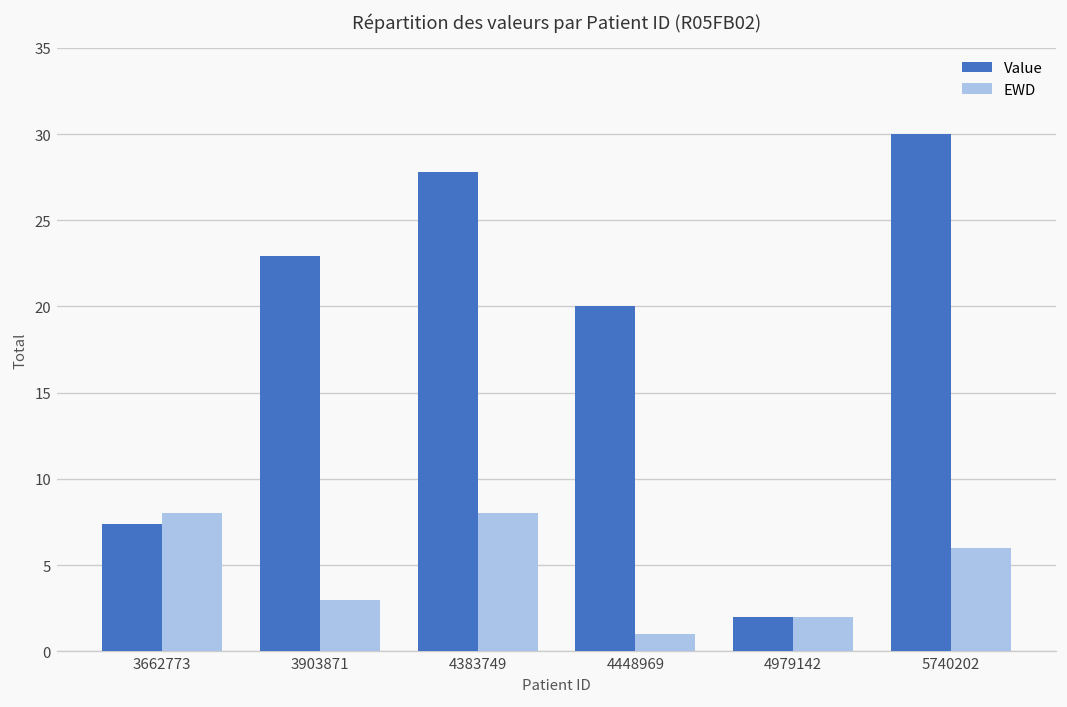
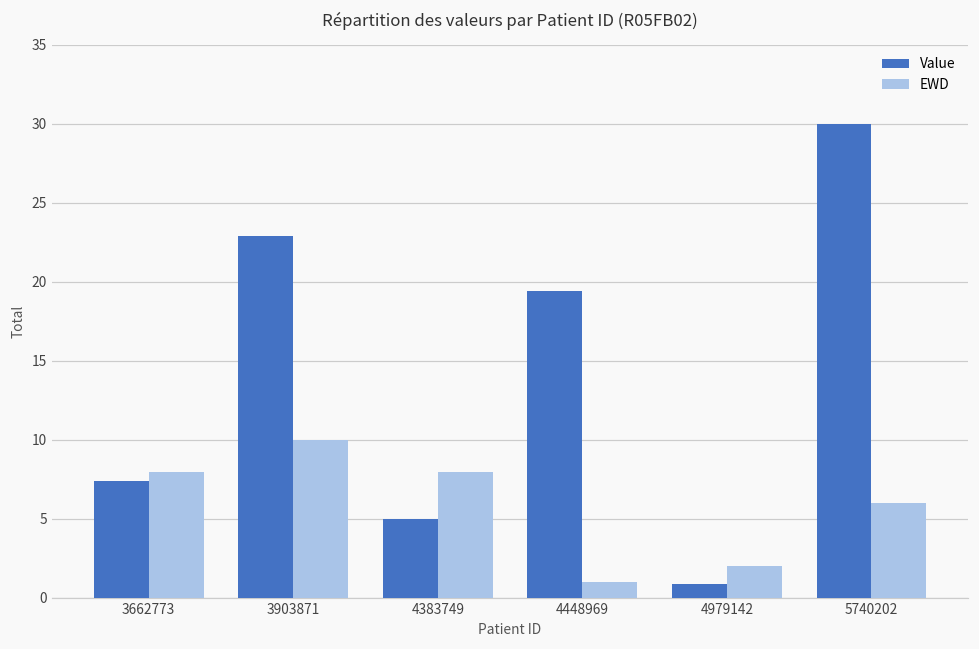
EWD, 3903871: 3 -> 10
Value, 4383749: 27.8 -> 5.0
Value, 4448969: 20.0 -> 19.4
Value, 4979142: 2.0 -> 0.9
